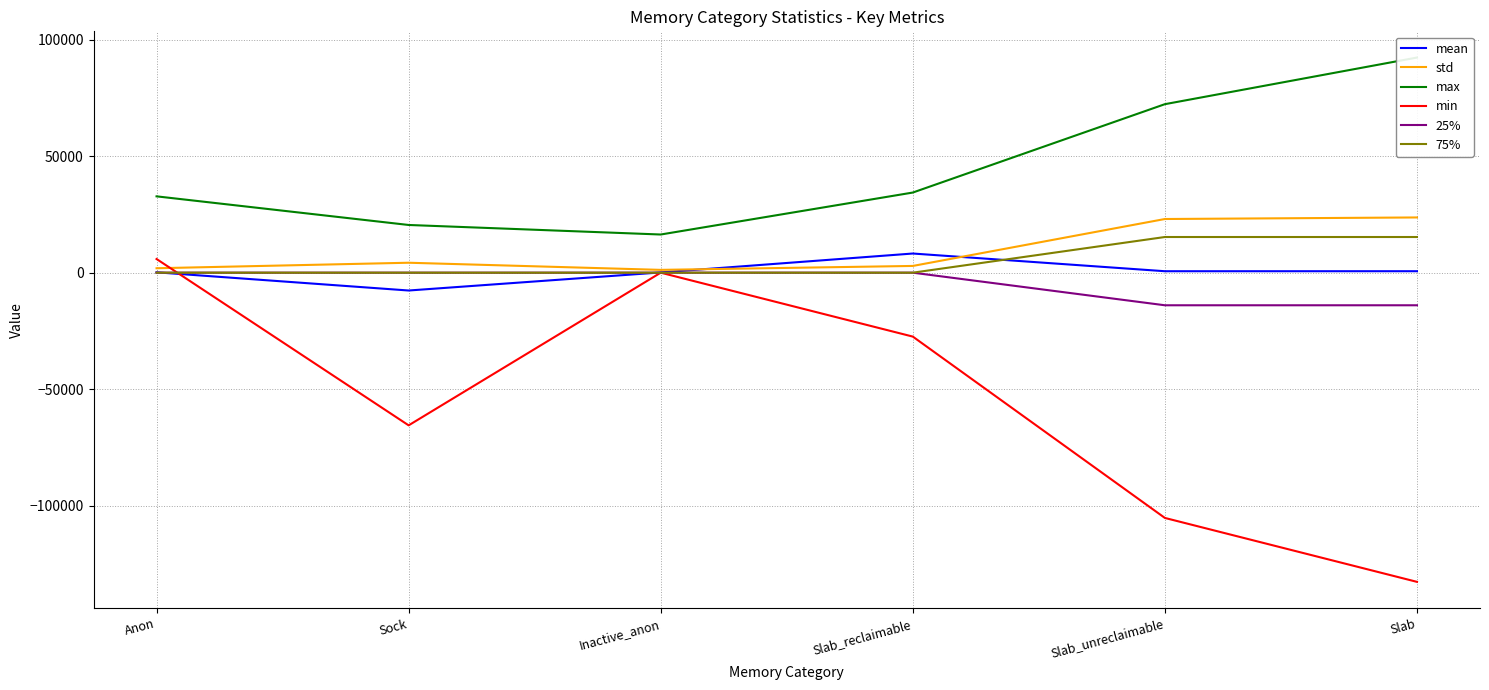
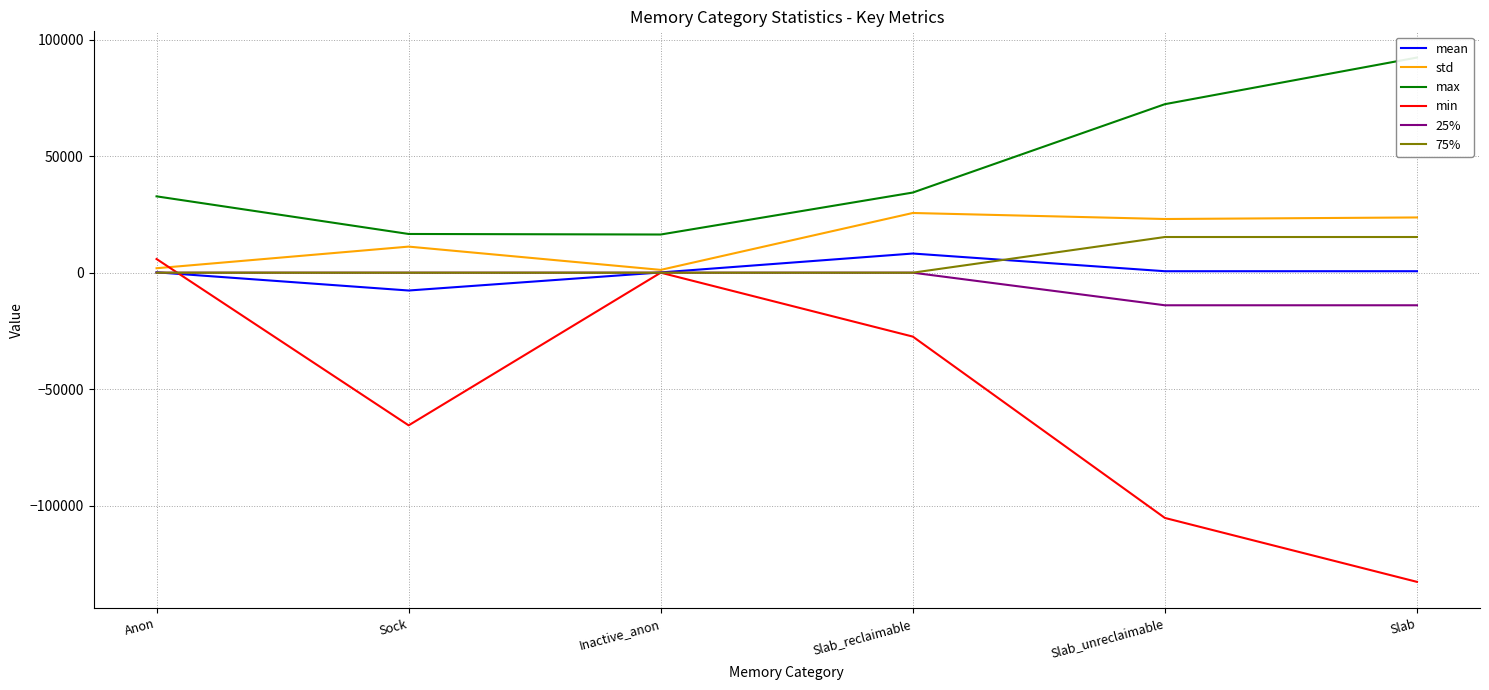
std, Sock: 4000 -> 11000
max, Sock: 20000 -> 17000
std, Slab_reclaimable: 3000 -> 26000
